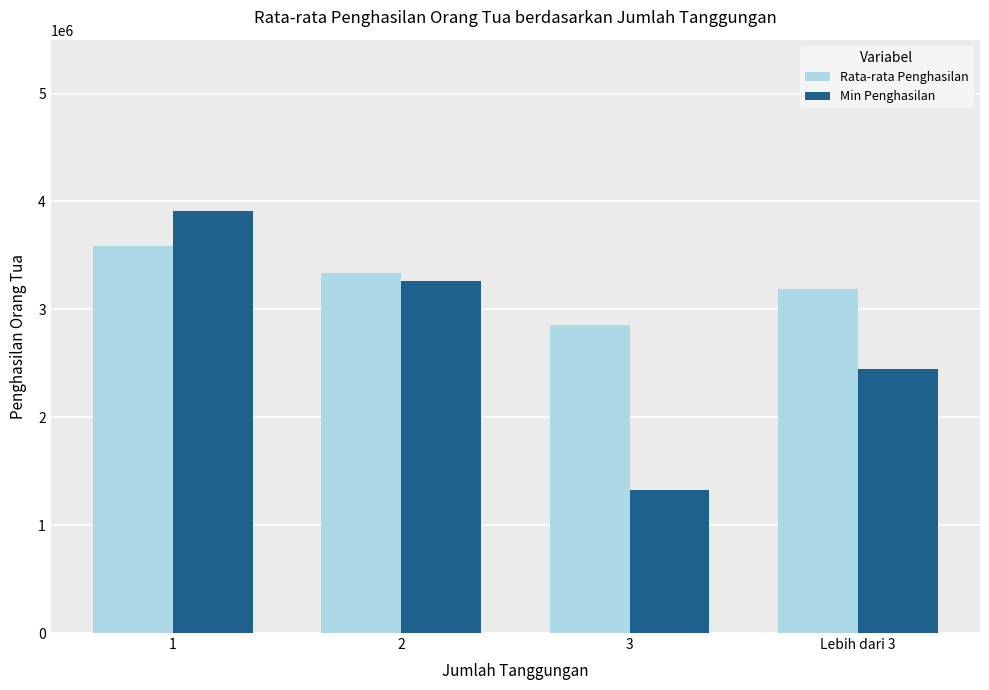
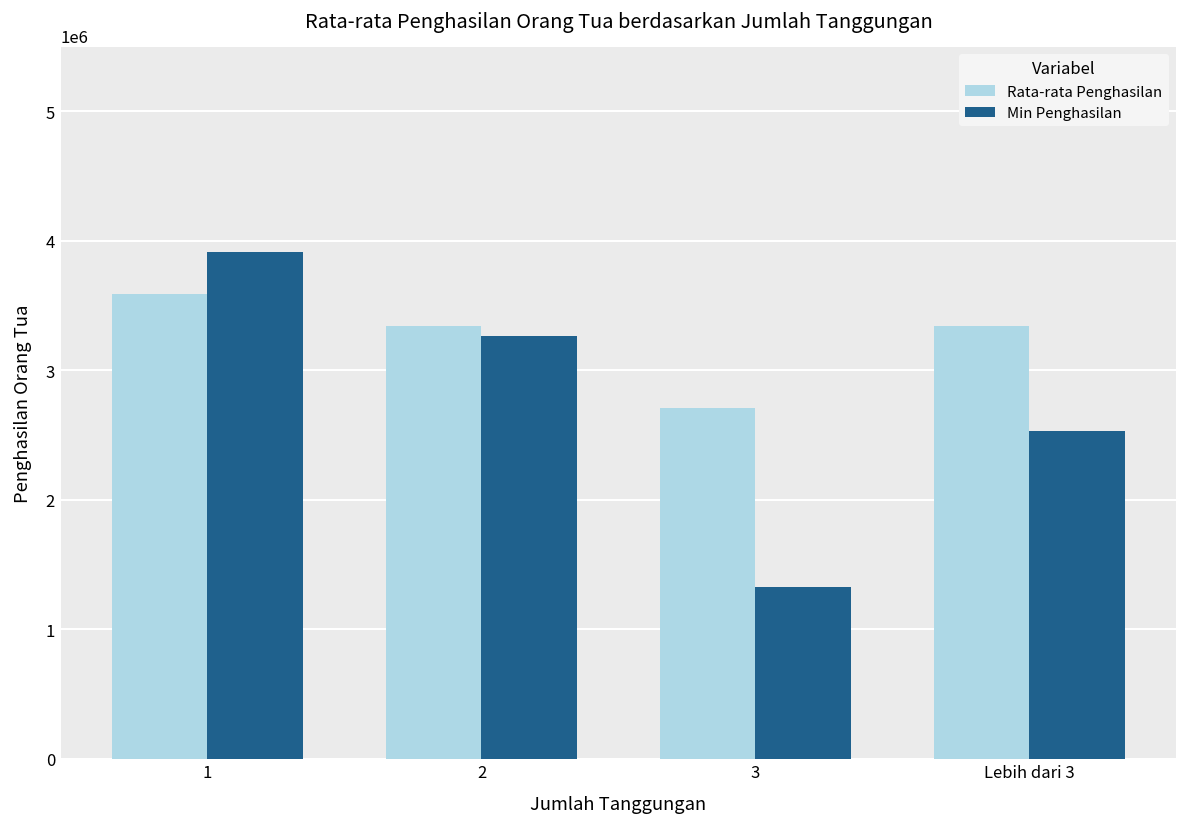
Rata-rata Penghasilan, 3: 2850000 -> 2710000
Rata-rata Penghasilan, Lebih dari 3: 3180000 -> 3340000
Min Penghasilan, Lebih dari 3: 2440000 -> 2530000
